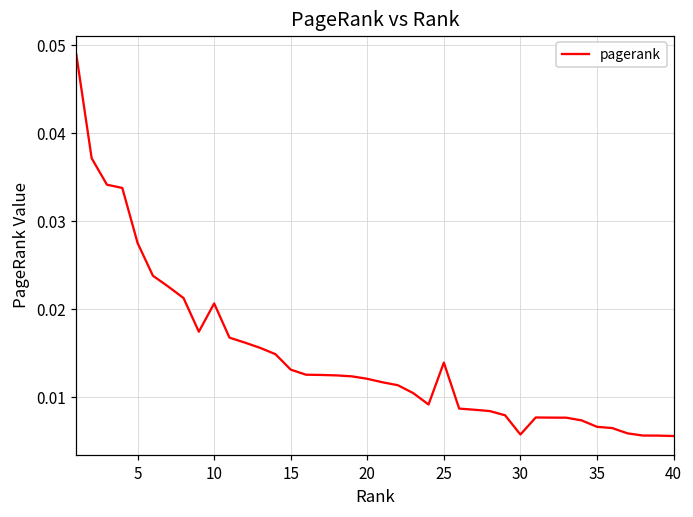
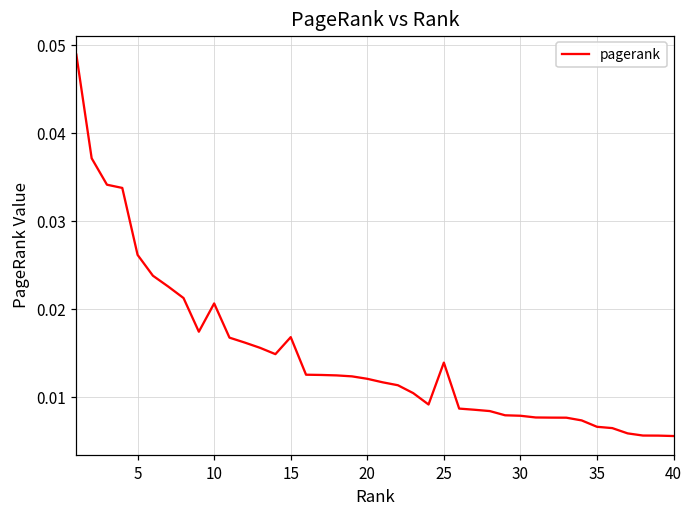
5: 0.028 -> 0.026
15: 0.013 -> 0.017
30: 0.006 -> 0.008
